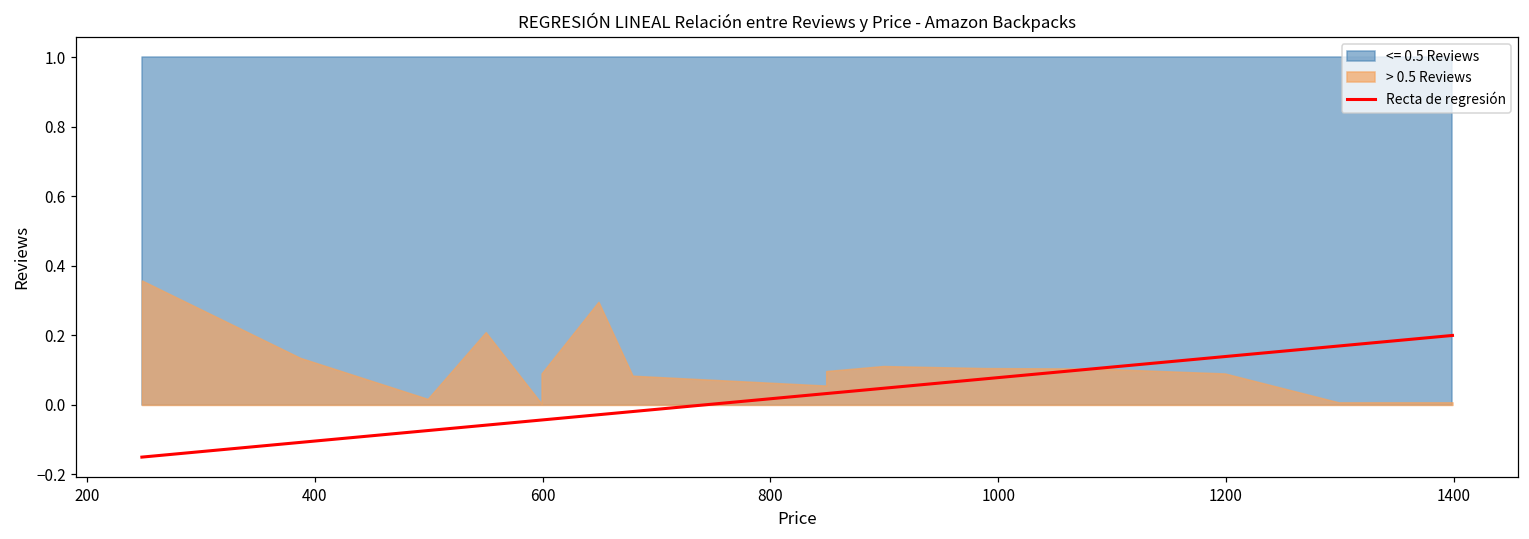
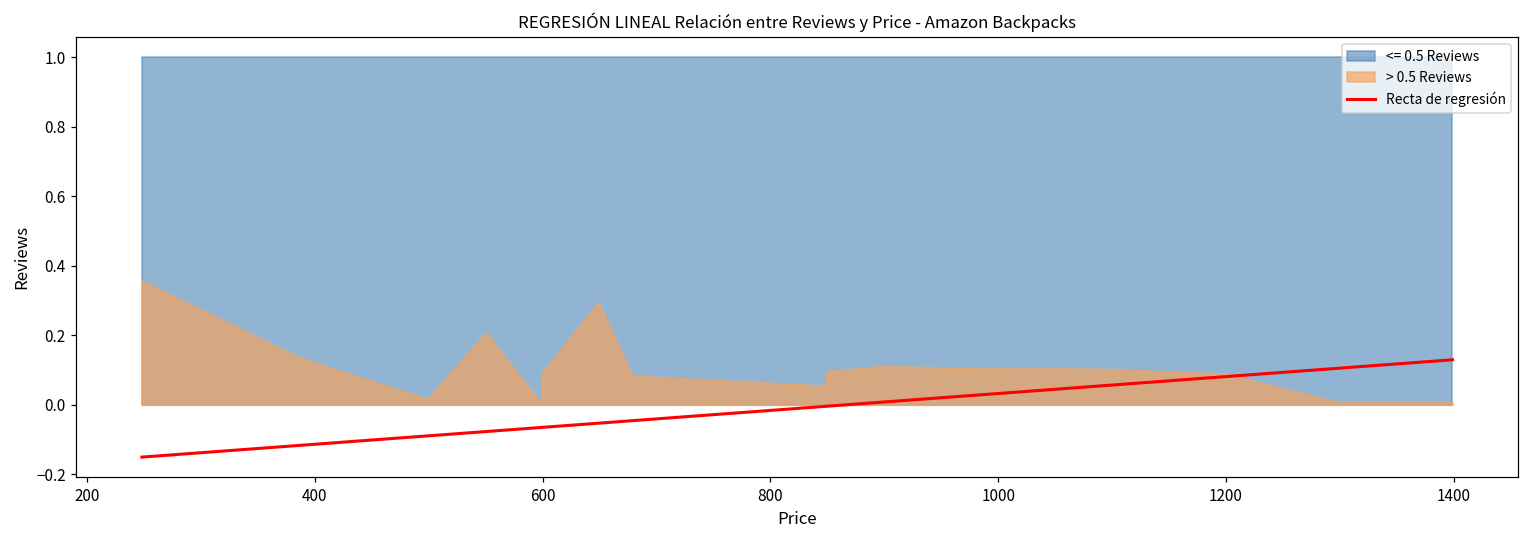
Recta de regresión, 1400: 0.20 -> 0.13
